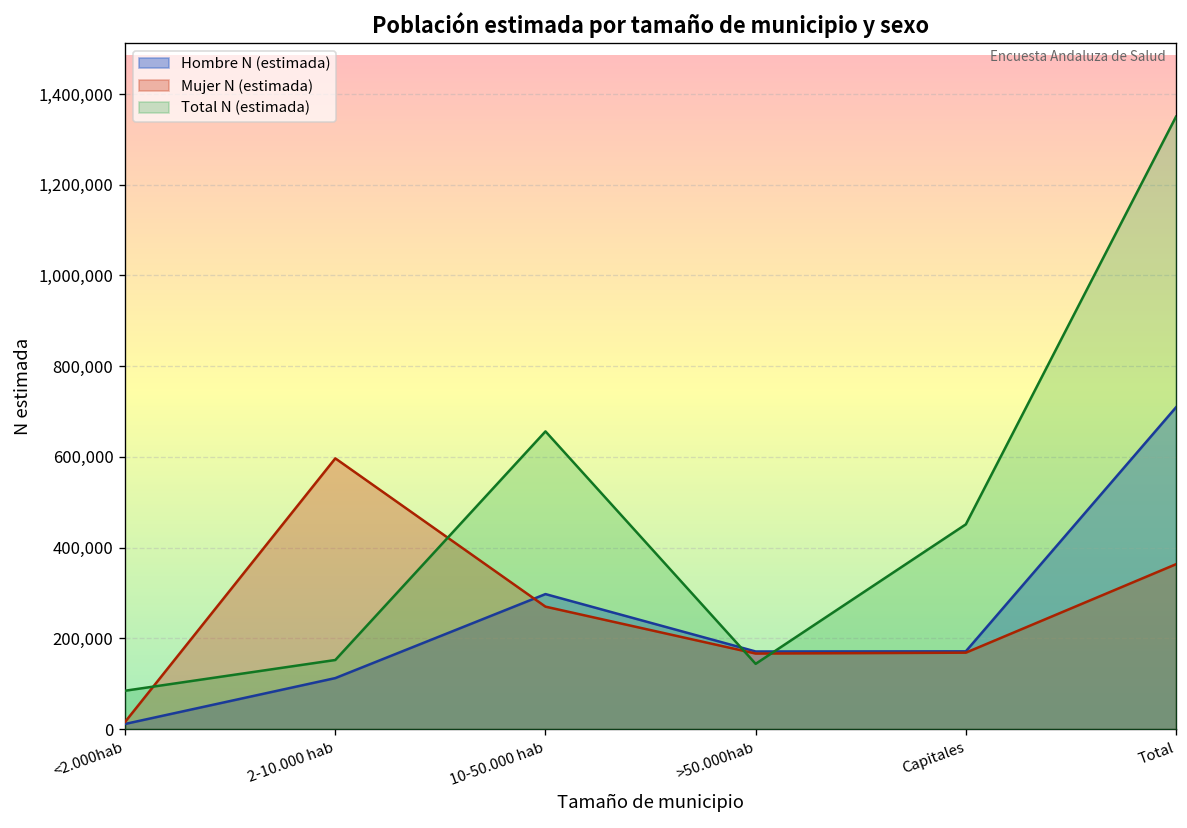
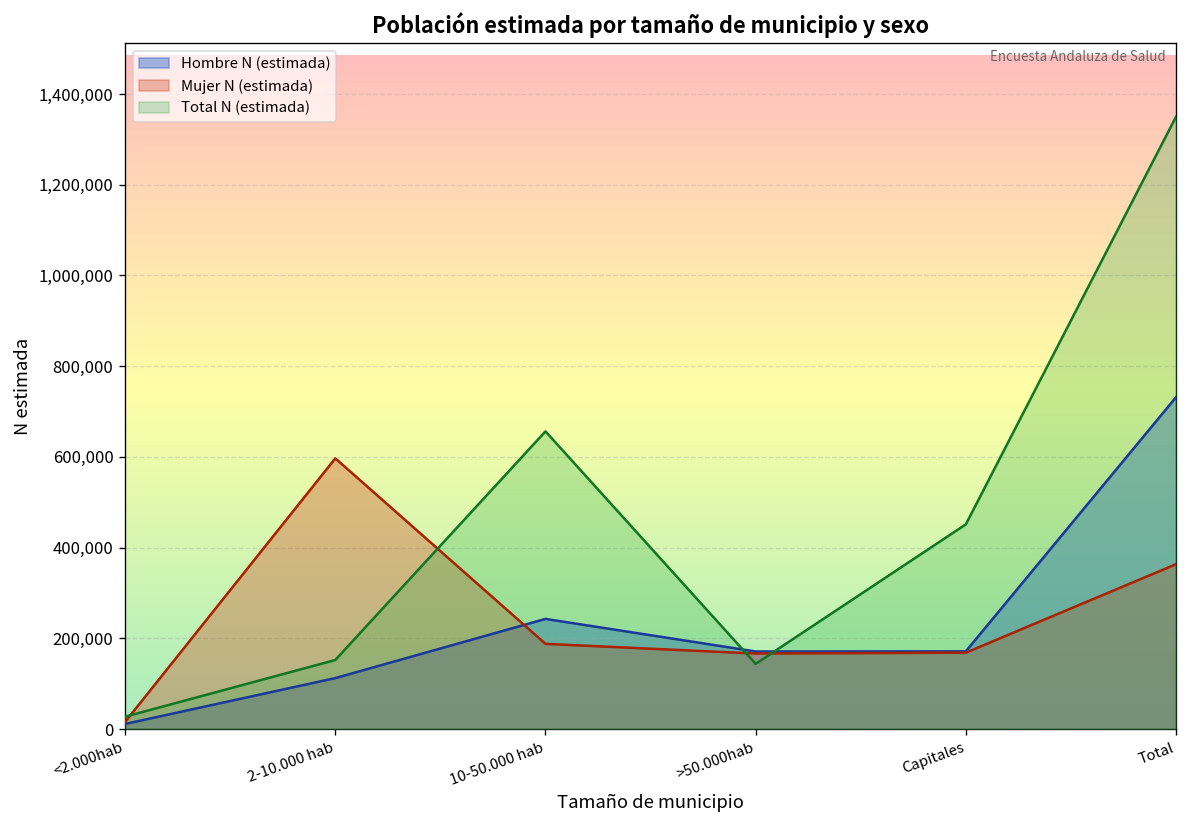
Total N (estimada), <2.000hab: 80,000 -> 30,000
Hombre N (estimada), 10-50.000 hab: 300,000 -> 240,000
Mujer N (estimada), 10-50.000 hab: 270,000 -> 190,000
Hombre N (estimada), Total: 710,000 -> 730,000
